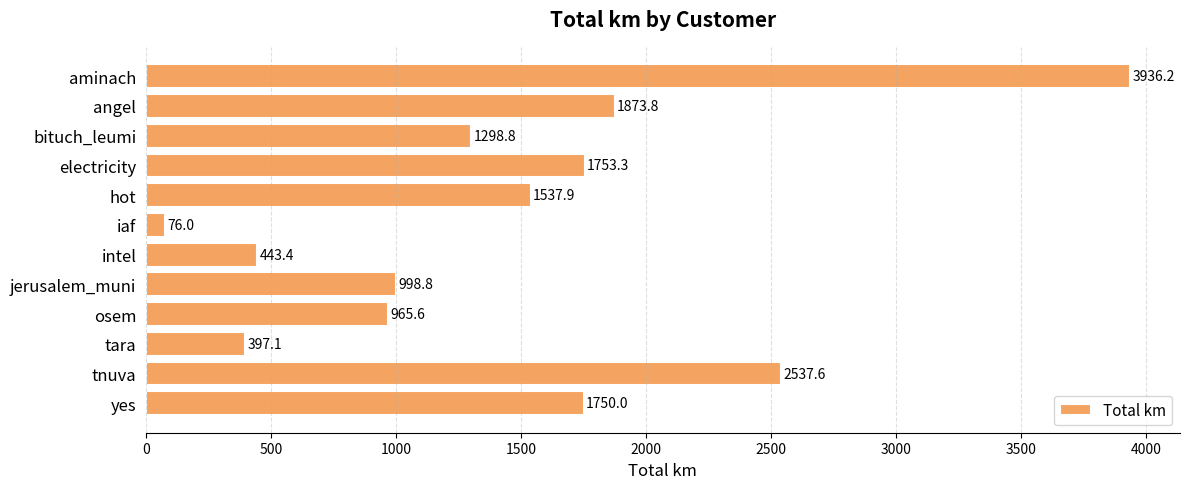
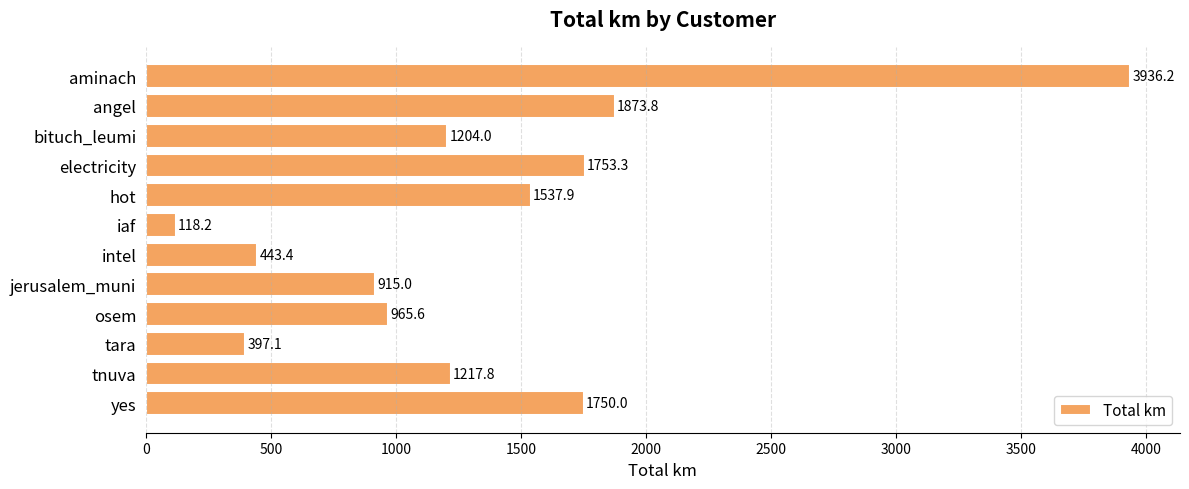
bituch_leumi: 1298.8 -> 1204.0
iaf: 76.0 -> 118.2
jerusalem_muni: 998.8 -> 915.0
tnuva: 2537.6 -> 1217.8
